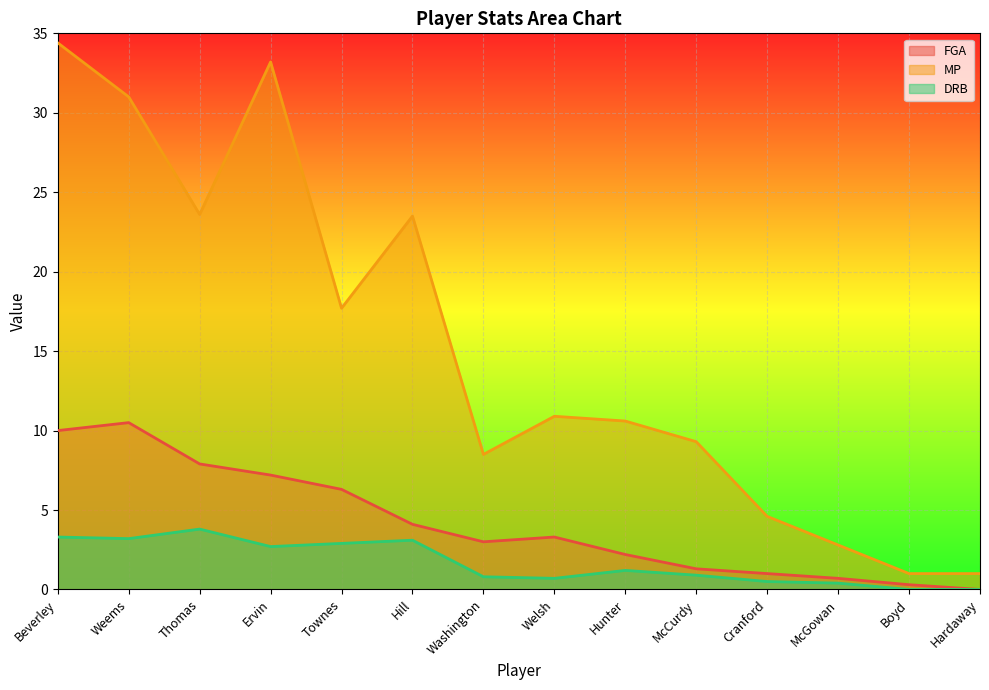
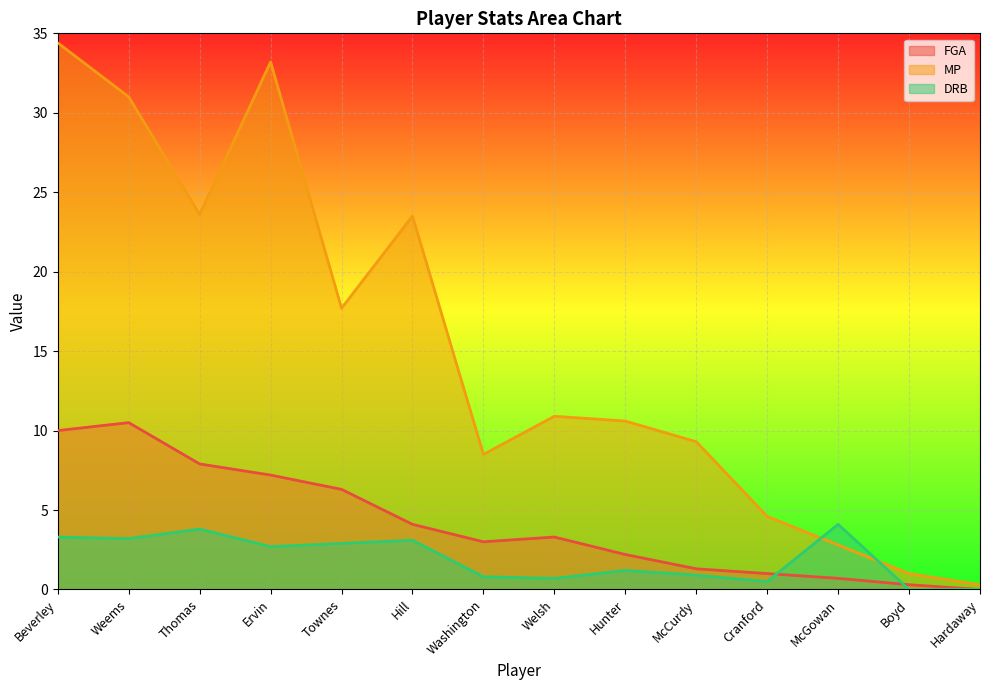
DRB, McGowan: 0.4 -> 4.1
MP, Hardaway: 1.0 -> 0.3
